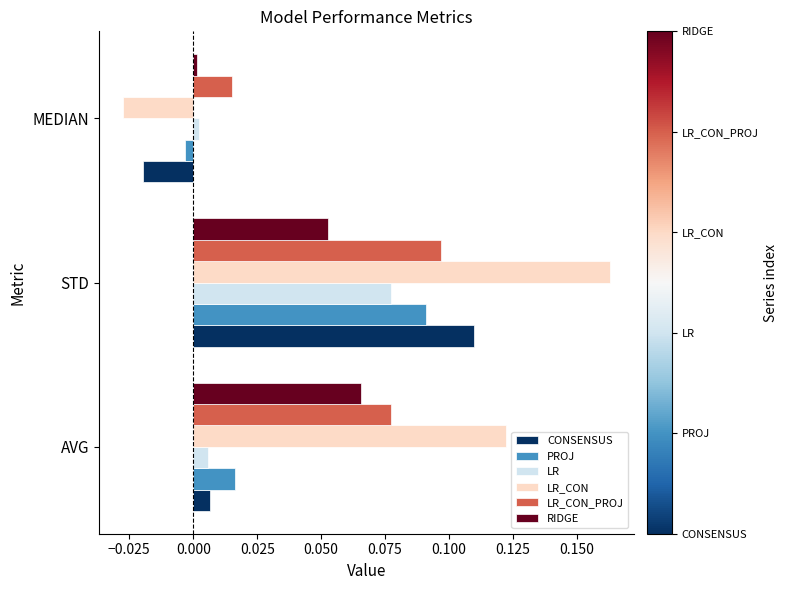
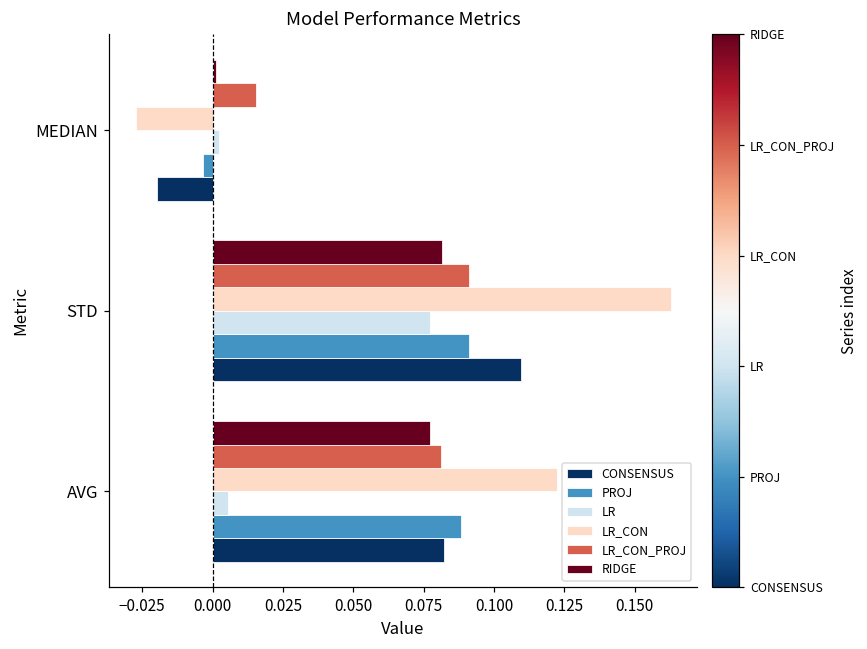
RIDGE, STD: 0.053 -> 0.081
LR_CON_PROJ, STD: 0.097 -> 0.091
RIDGE, AVG: 0.065 -> 0.077
LR_CON_PROJ, AVG: 0.077 -> 0.081
PROJ, AVG: 0.016 -> 0.088
CONSENSUS, AVG: 0.007 -> 0.082
